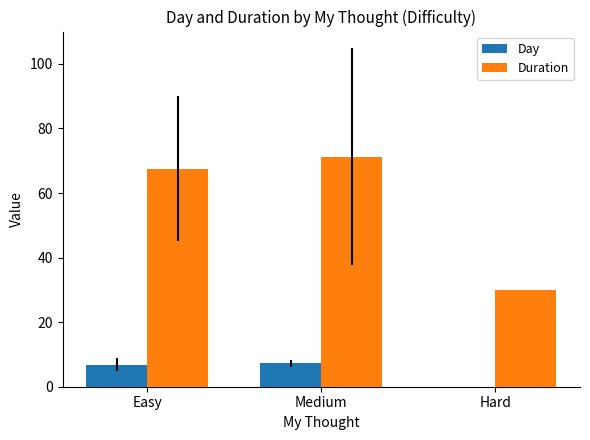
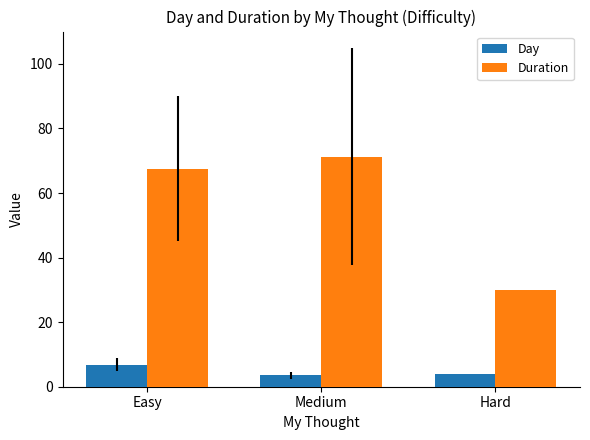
Day, Medium: 7 -> 4
Day, Hard: 0 -> 4
